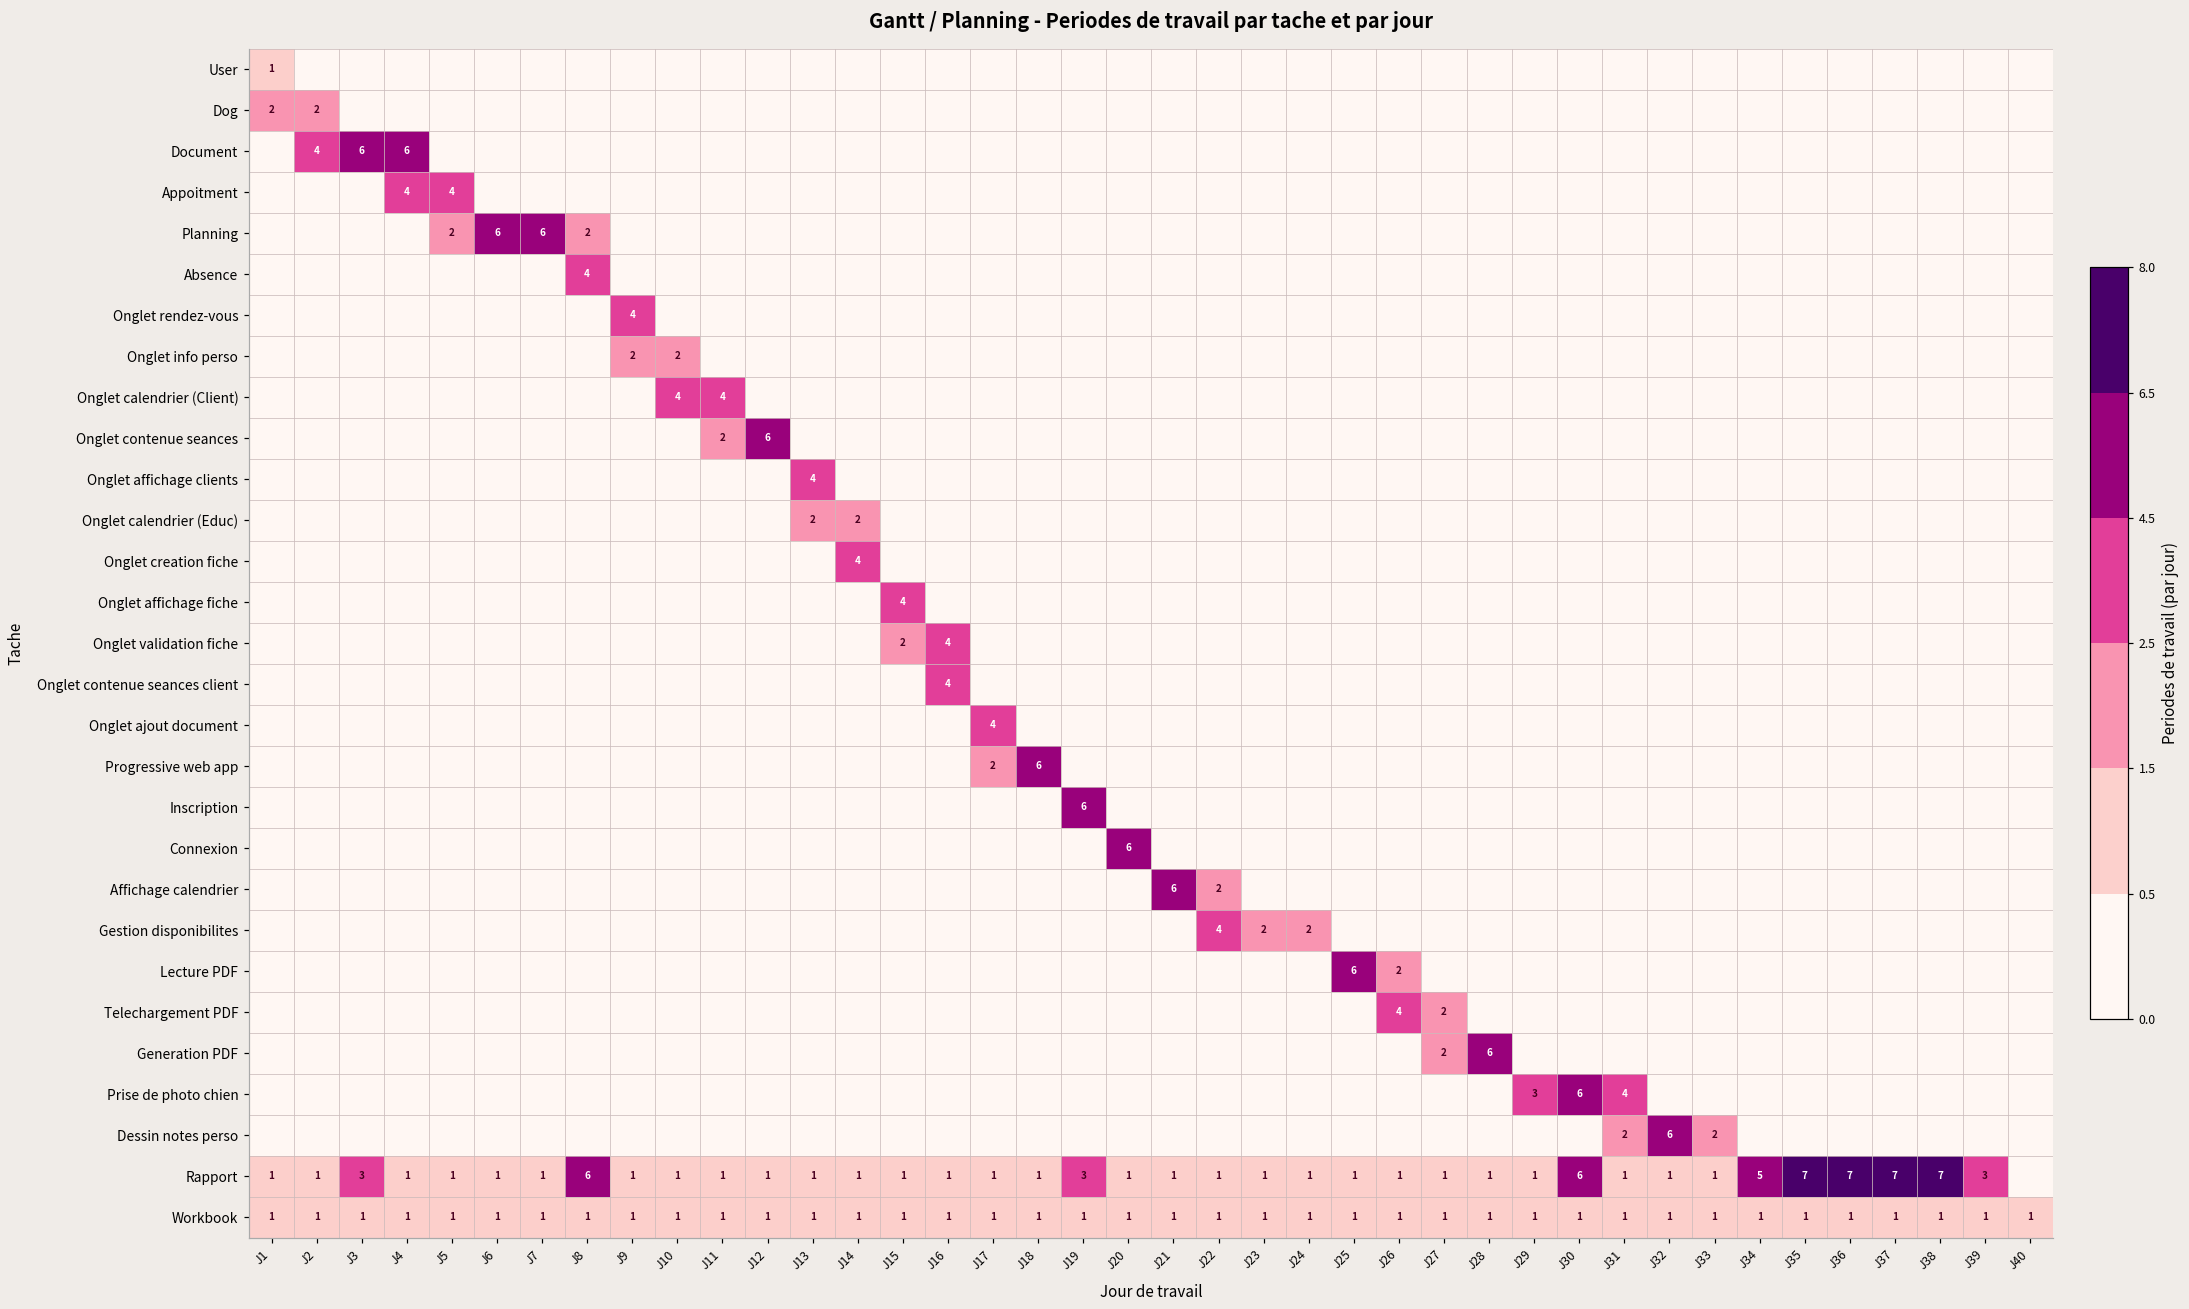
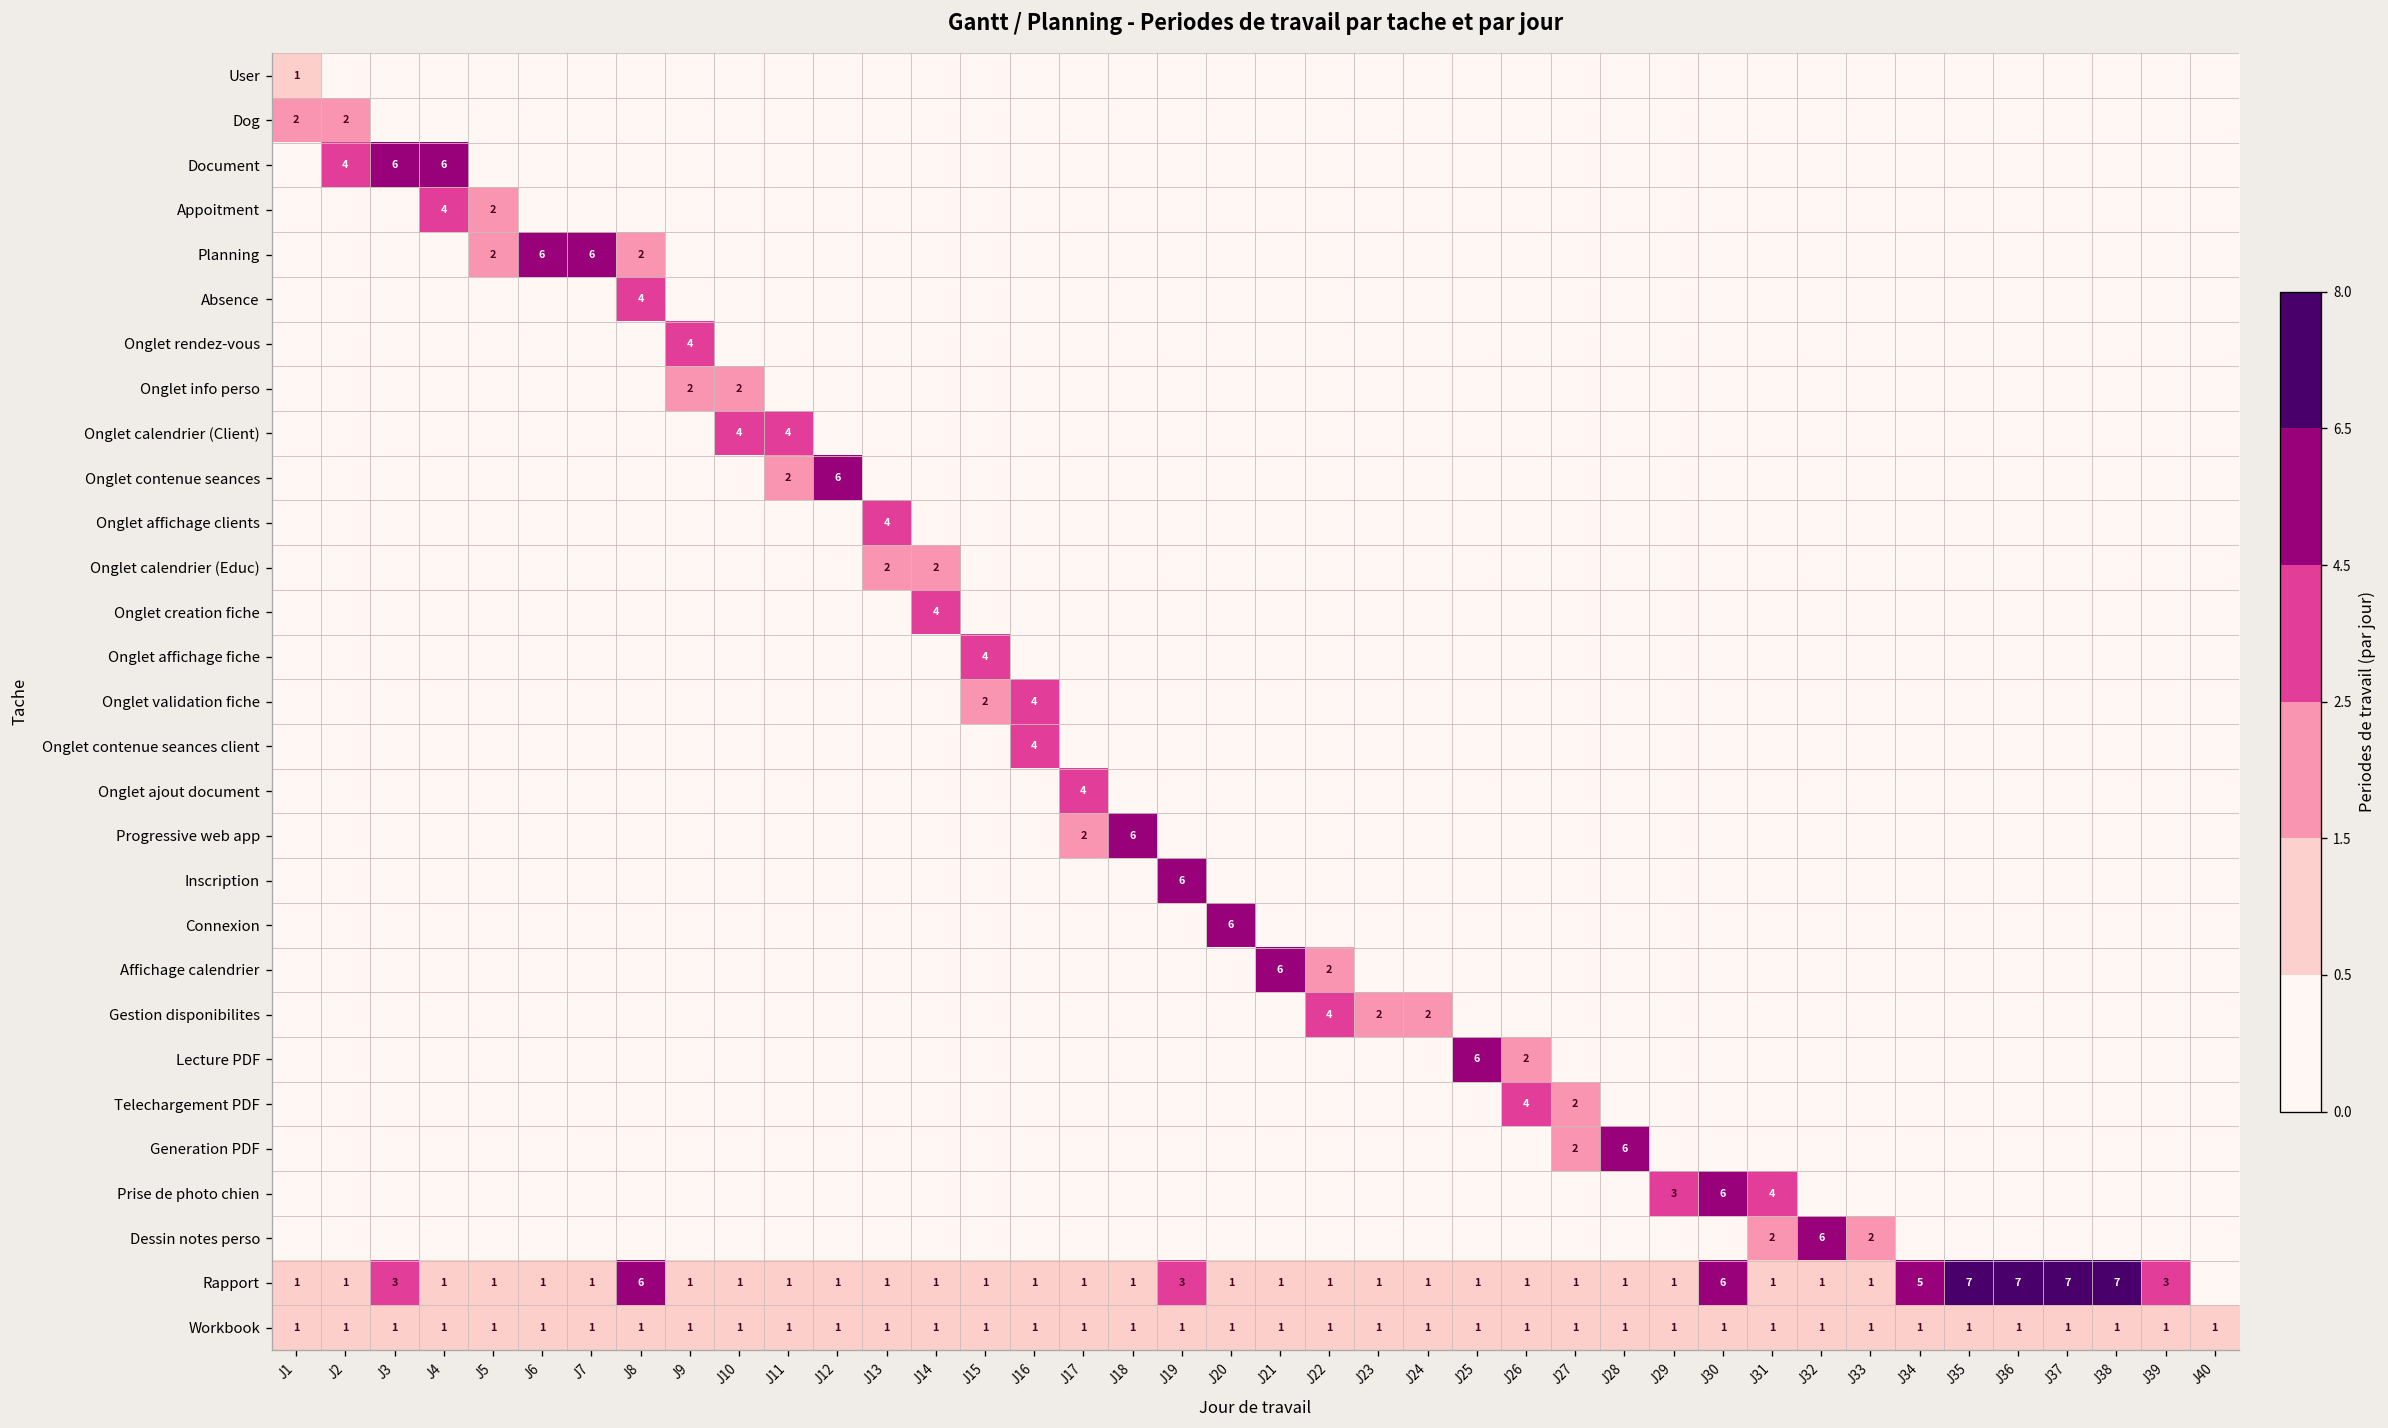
Appoitment, J5: 4 -> 2
